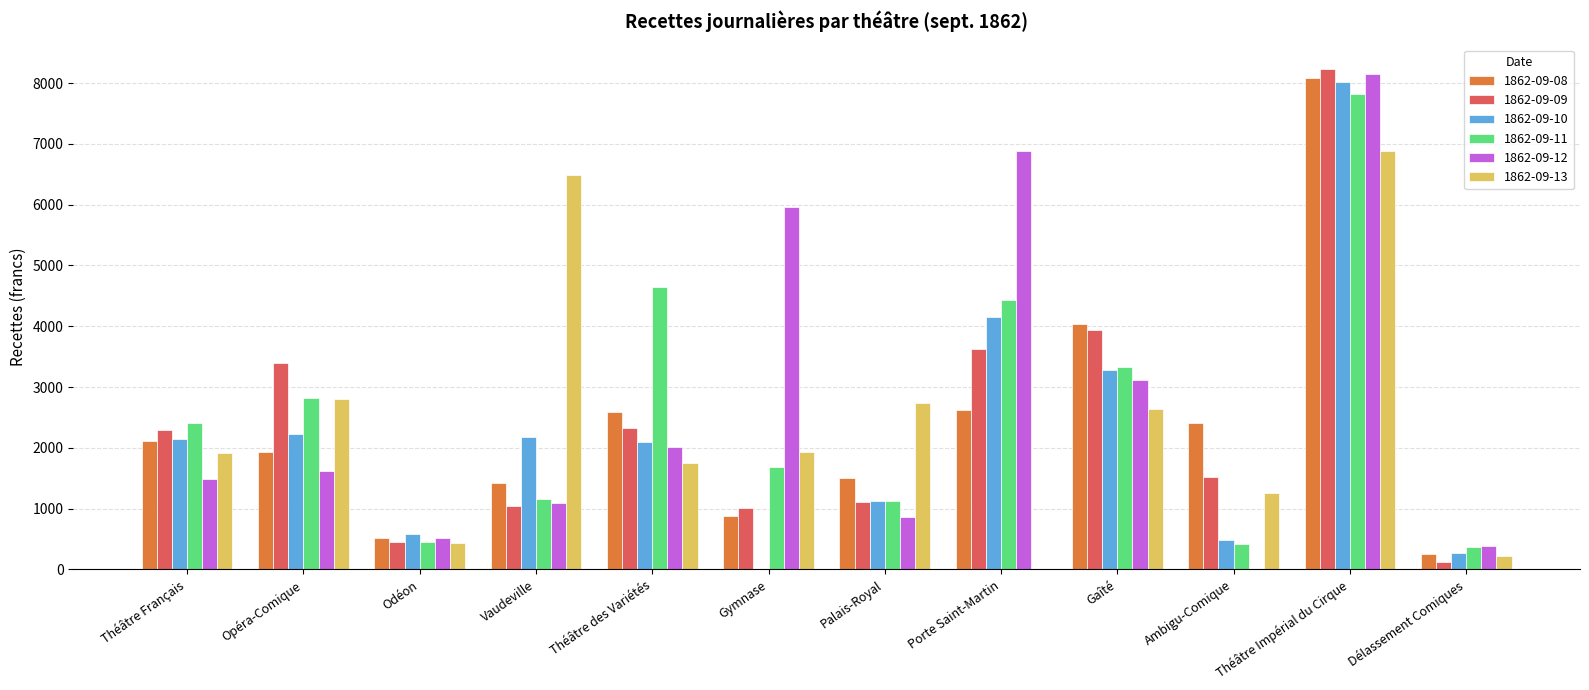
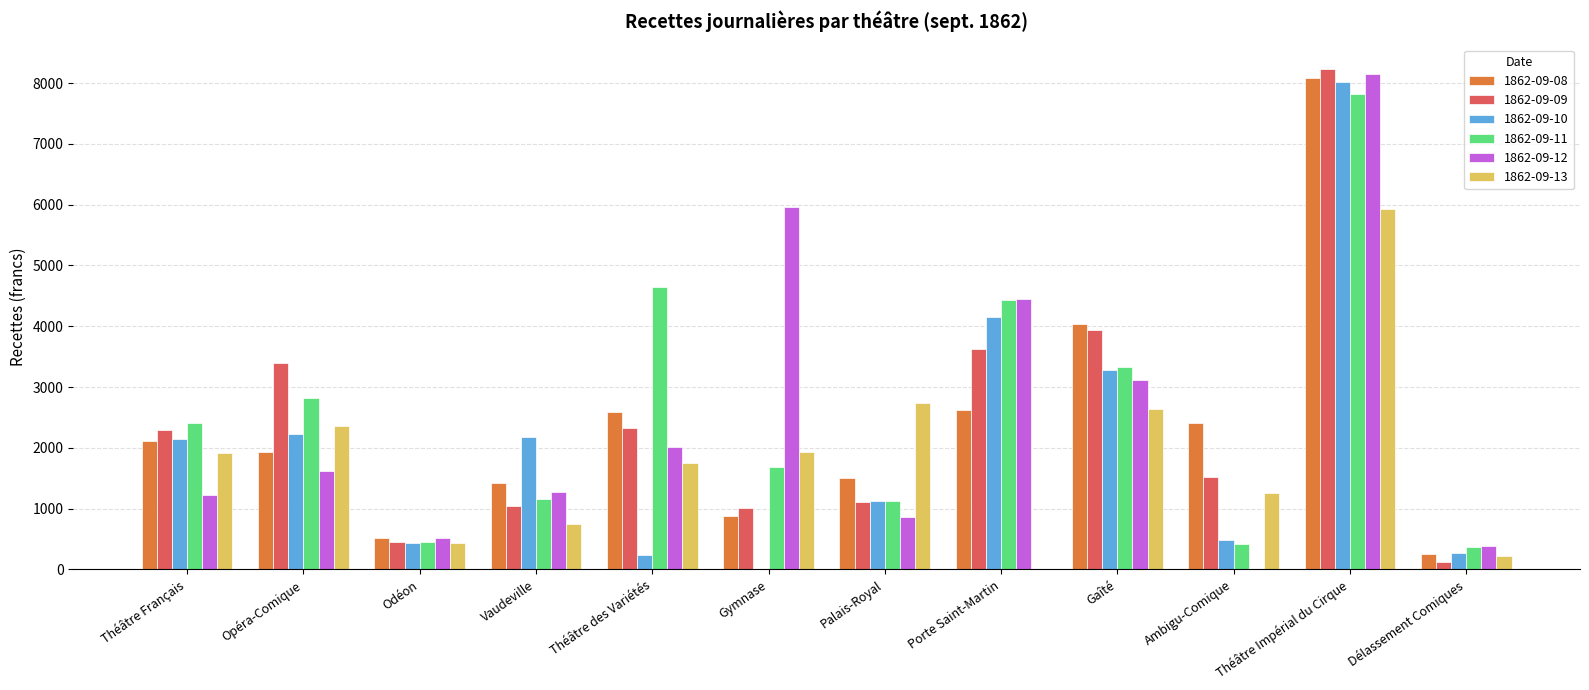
1862-09-12, Théâtre Français: 1500 -> 1200
1862-09-13, Opéra-Comique: 2800 -> 2400
1862-09-10, Odéon: 600 -> 400
1862-09-12, Vaudeville: 1100 -> 1300
1862-09-13, Vaudeville: 6500 -> 700
1862-09-10, Théâtre des Variétés: 2100 -> 200
1862-09-12, Porte Saint-Martin: 6900 -> 4400
1862-09-13, Théâtre Impérial du Cirque: 6900 -> 5900
